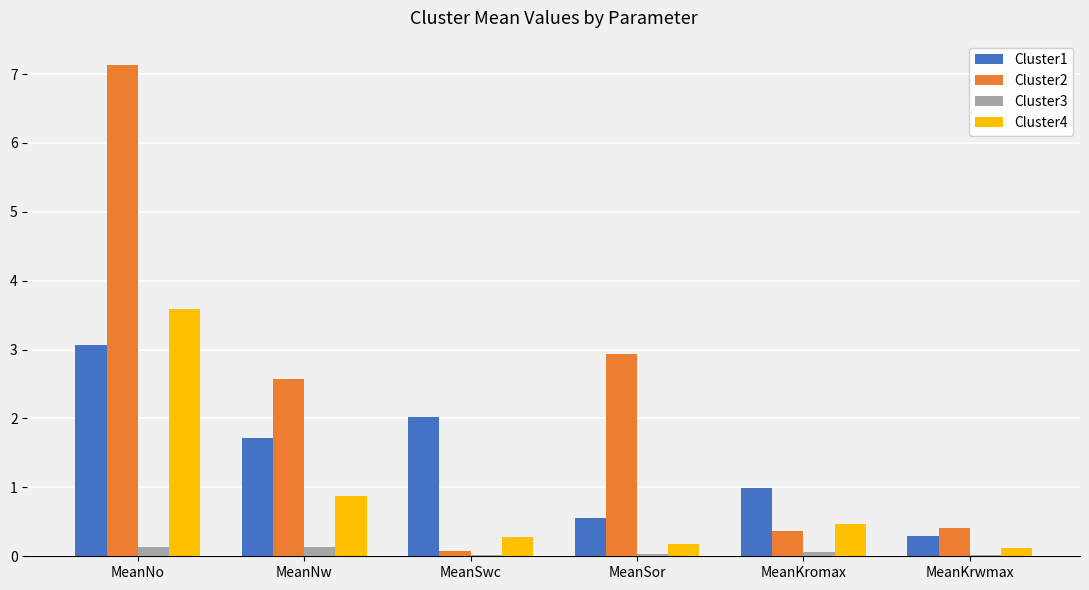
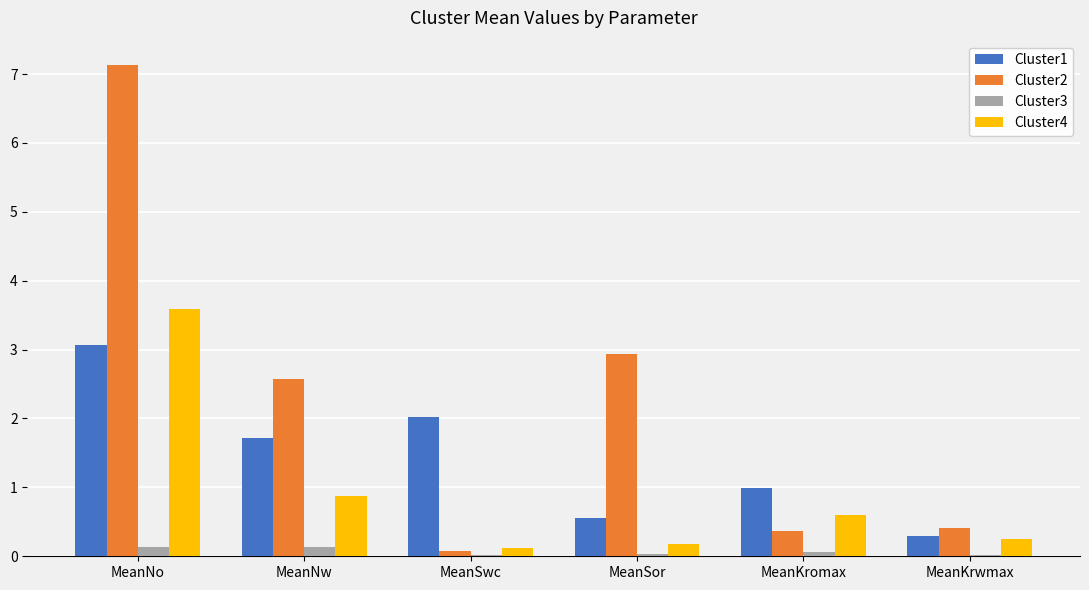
Cluster4, MeanSwc: 0.3 -> 0.1
Cluster4, MeanKromax: 0.5 -> 0.6
Cluster4, MeanKrwmax: 0.1 -> 0.2
